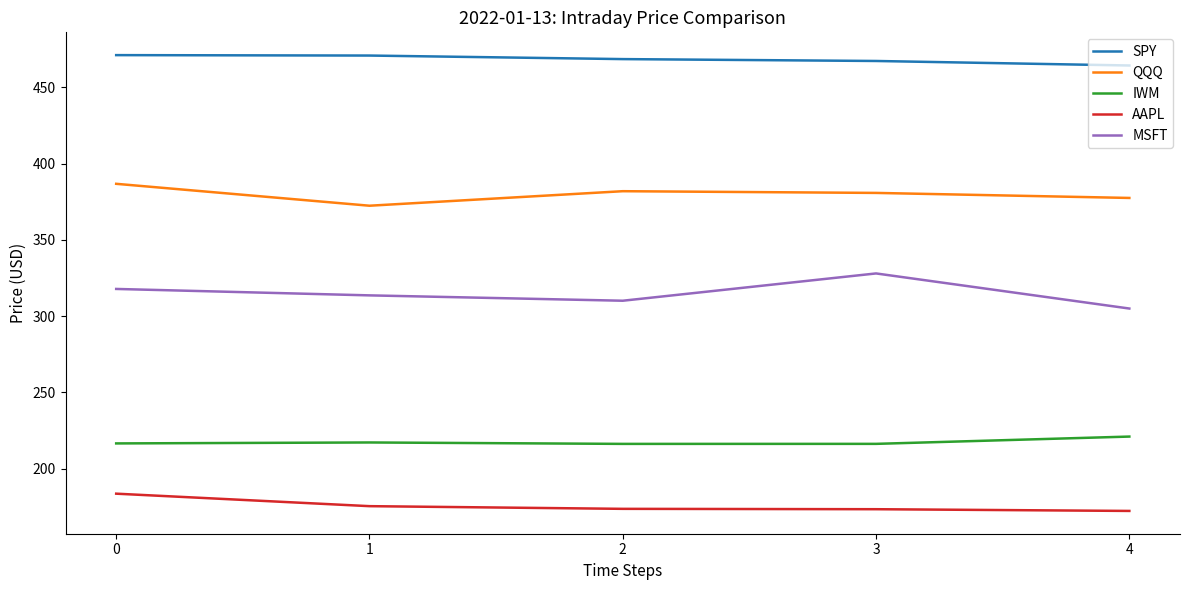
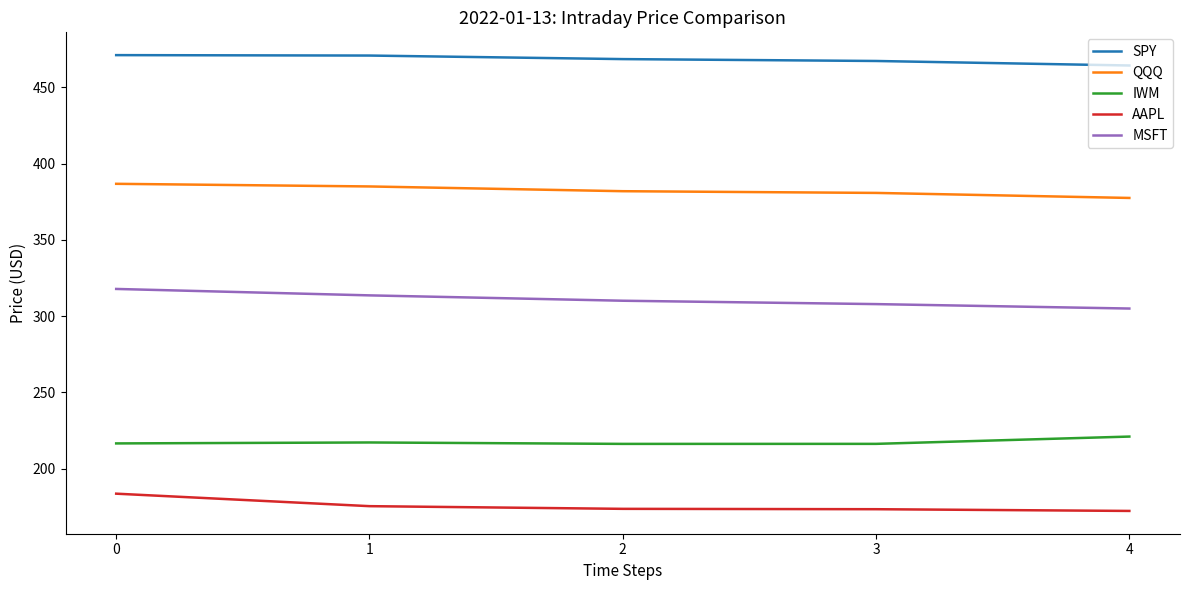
QQQ, 1: 372 -> 385
MSFT, 3: 328 -> 308
